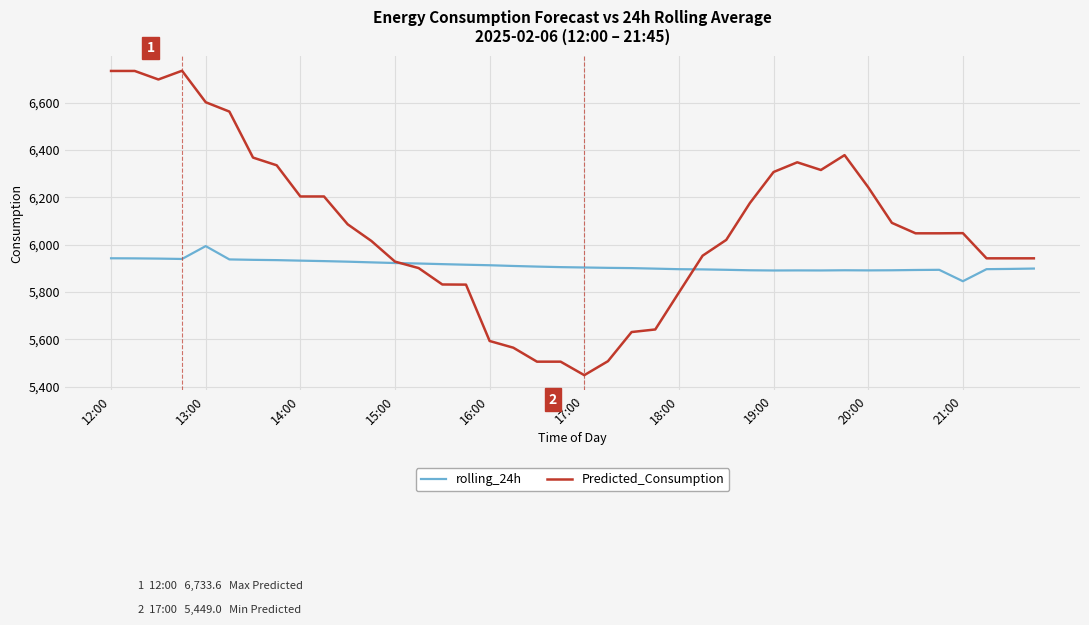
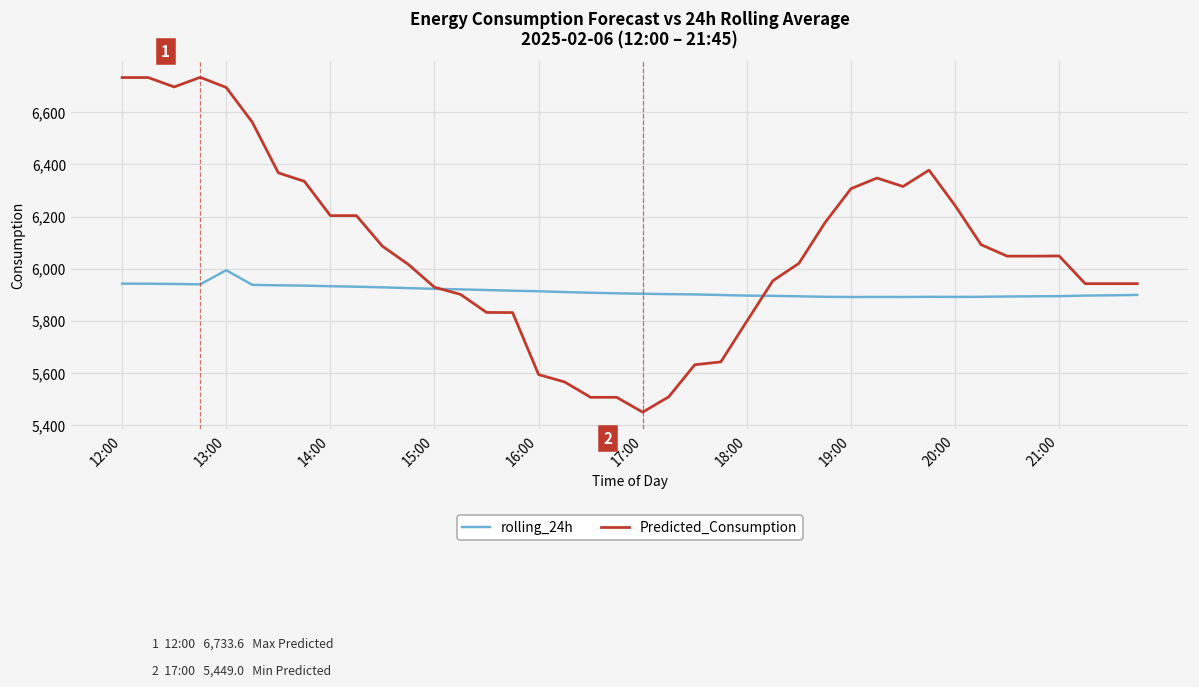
Predicted_Consumption, 13:00: 6,600 -> 6,700
rolling_24h, 21:00: 5,850 -> 5,890
